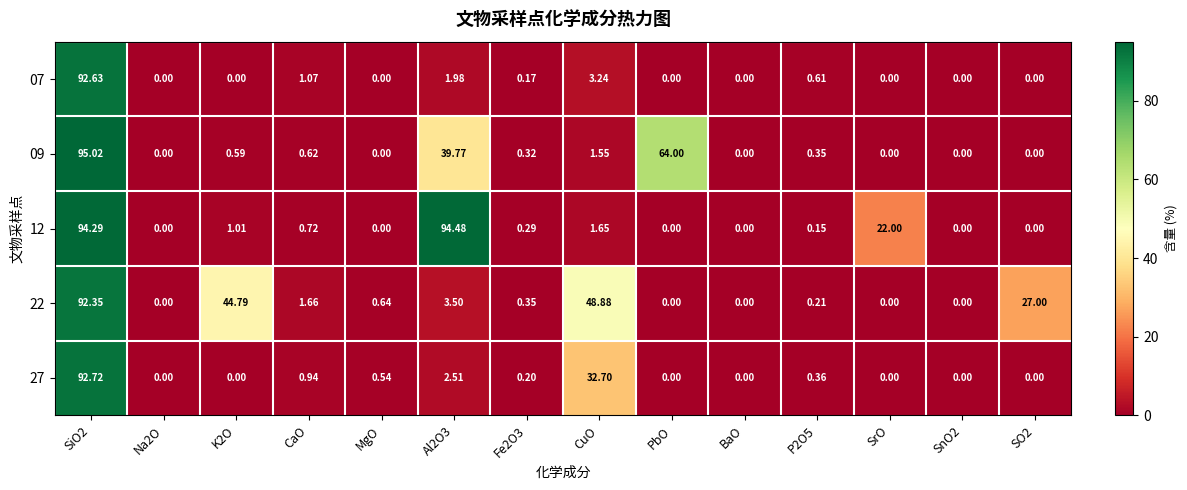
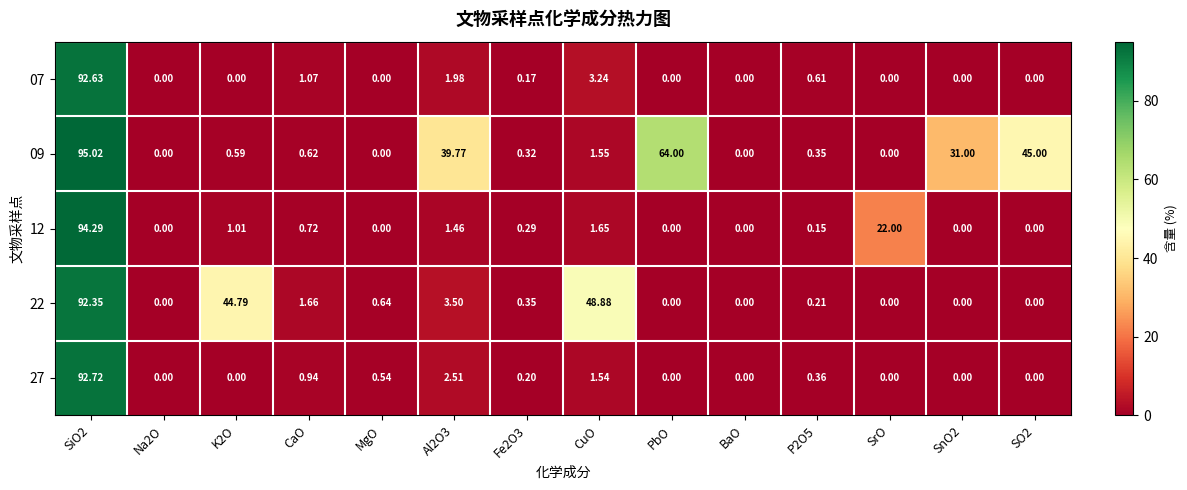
09, SnO2: 0.00 -> 31.00
09, SO2: 0.00 -> 45.00
12, Al2O3: 94.48 -> 1.46
22, SO2: 27.00 -> 0.00
27, CuO: 32.70 -> 1.54
